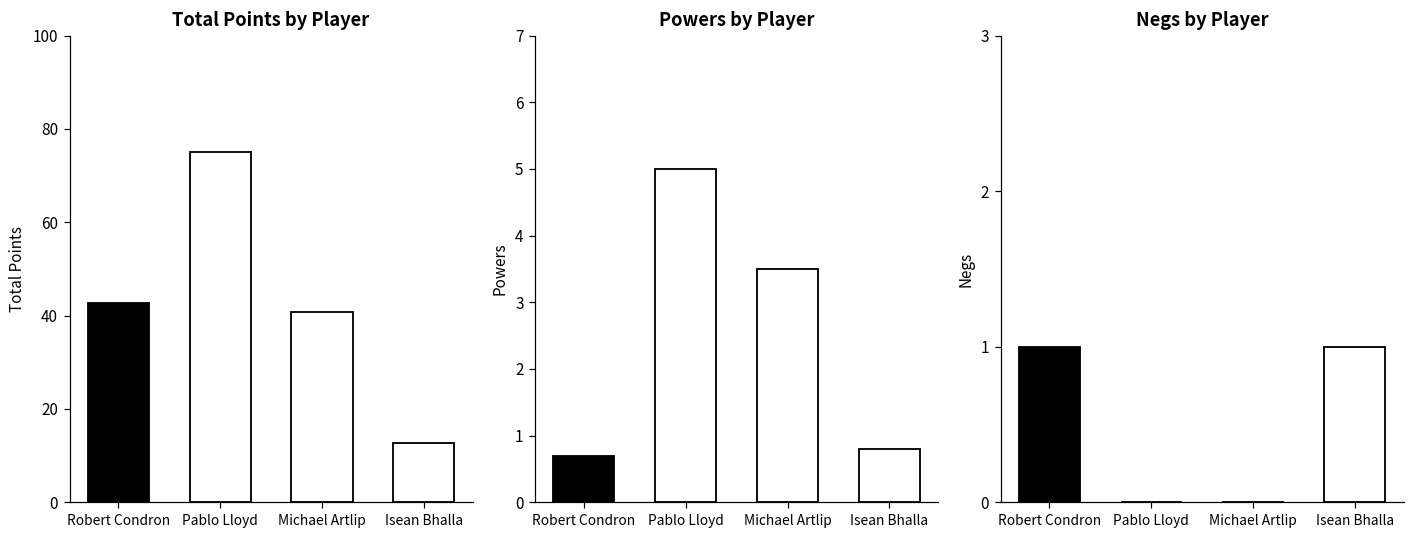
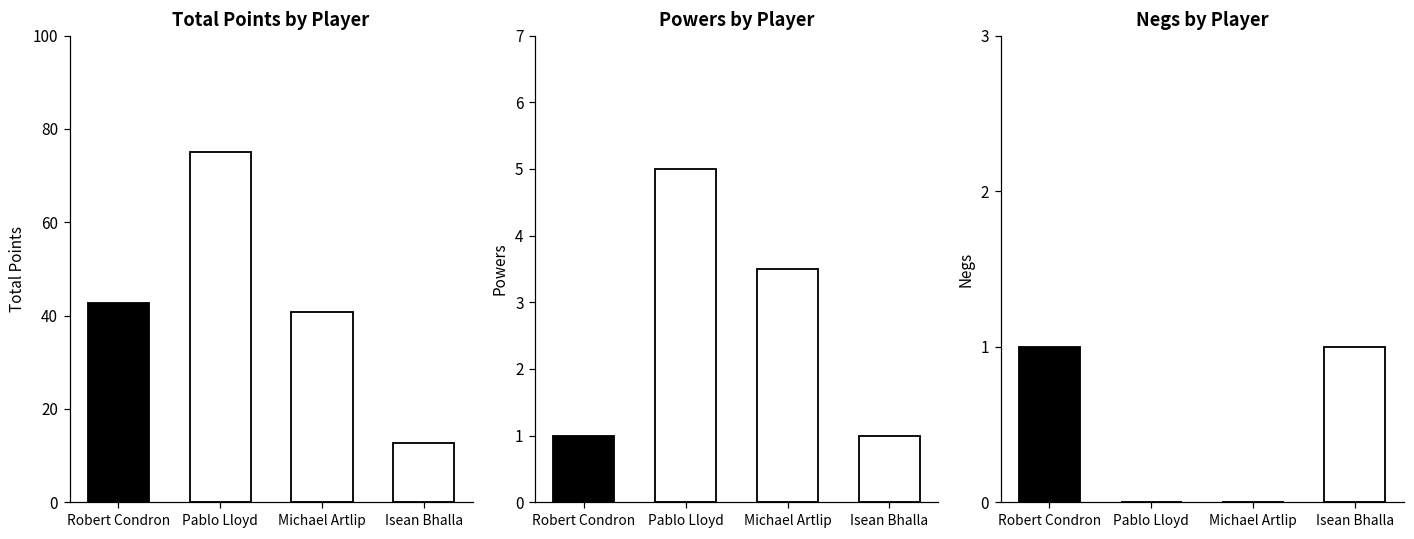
Powers by Player, Robert Condron: 0.7 -> 1.0
Powers by Player, Isean Bhalla: 0.8 -> 1.0
